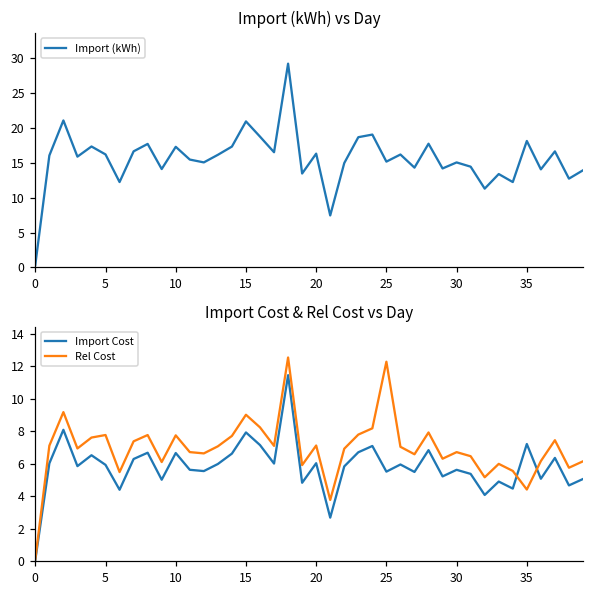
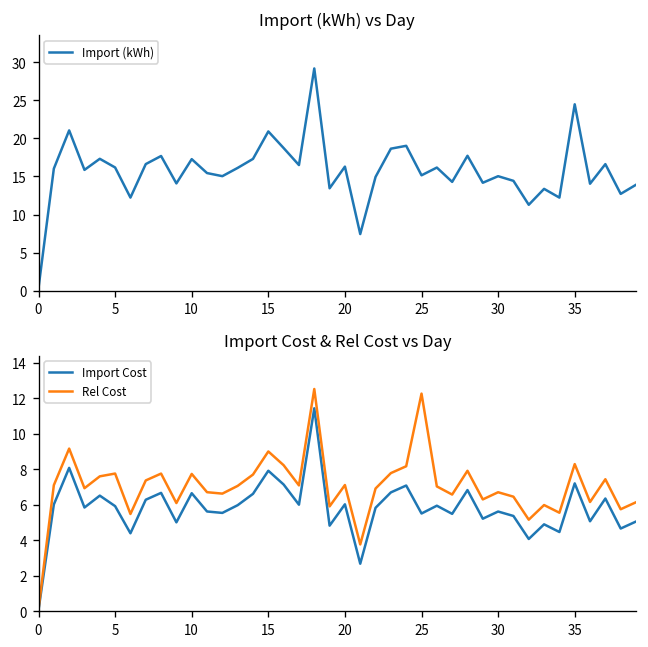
Import (kWh) vs Day, 35: 18 -> 24
Import Cost & Rel Cost vs Day, Rel Cost, 35: 4.4 -> 8.3
